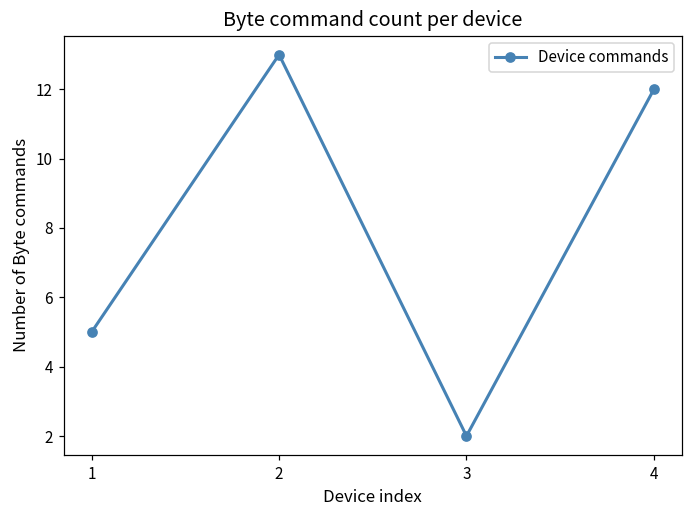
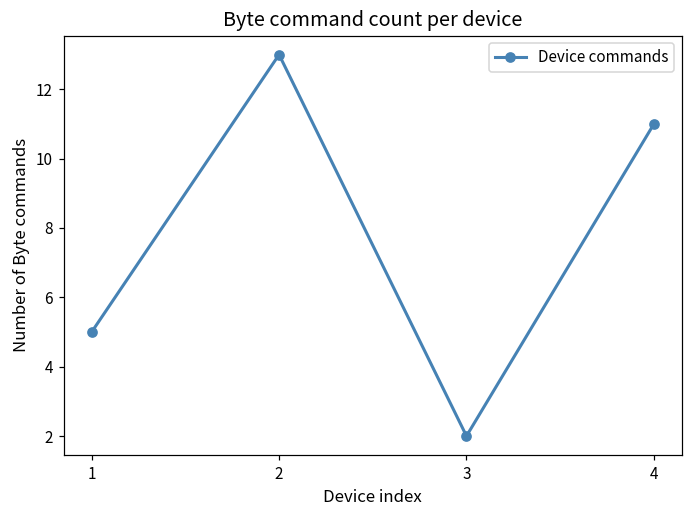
4: 12 -> 11
